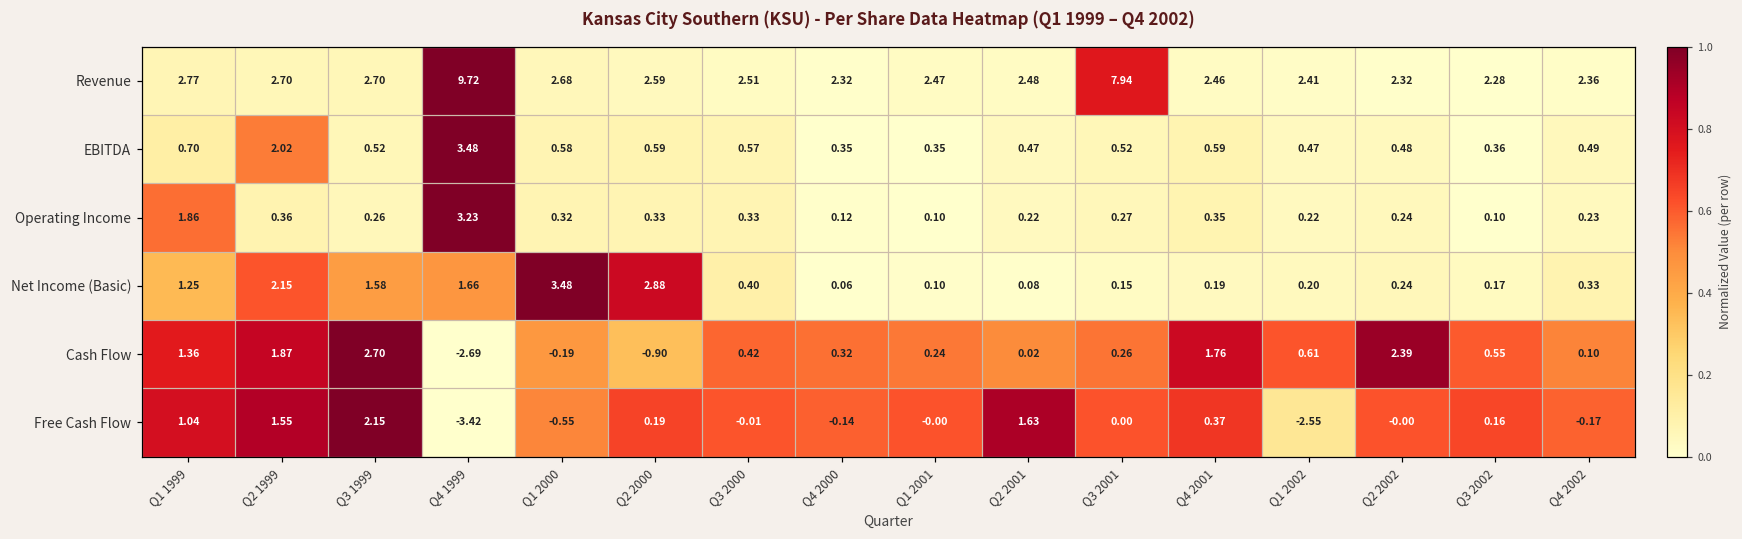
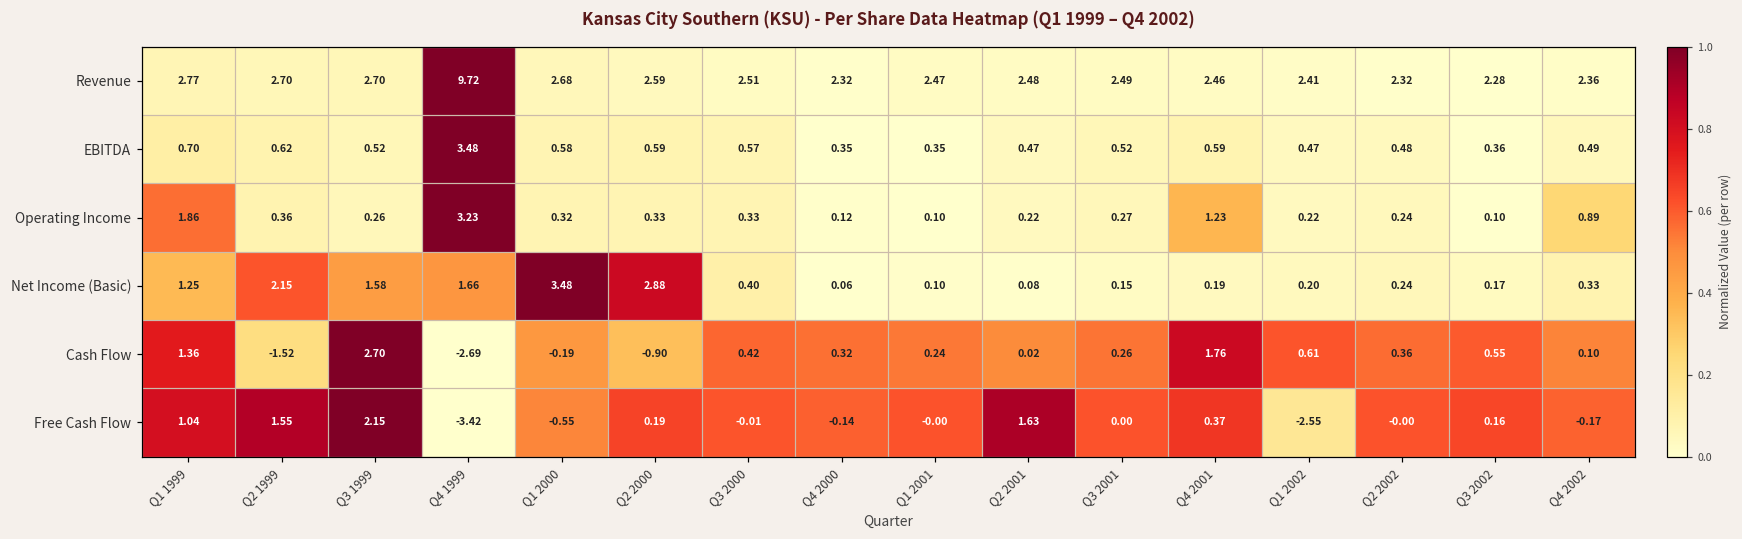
Revenue, Q3 2001: 7.94 -> 2.49
EBITDA, Q2 1999: 2.02 -> 0.62
Operating Income, Q4 2001: 0.35 -> 1.23
Operating Income, Q4 2002: 0.23 -> 0.89
Cash Flow, Q2 1999: 1.87 -> -1.52
Cash Flow, Q2 2002: 2.39 -> 0.36
